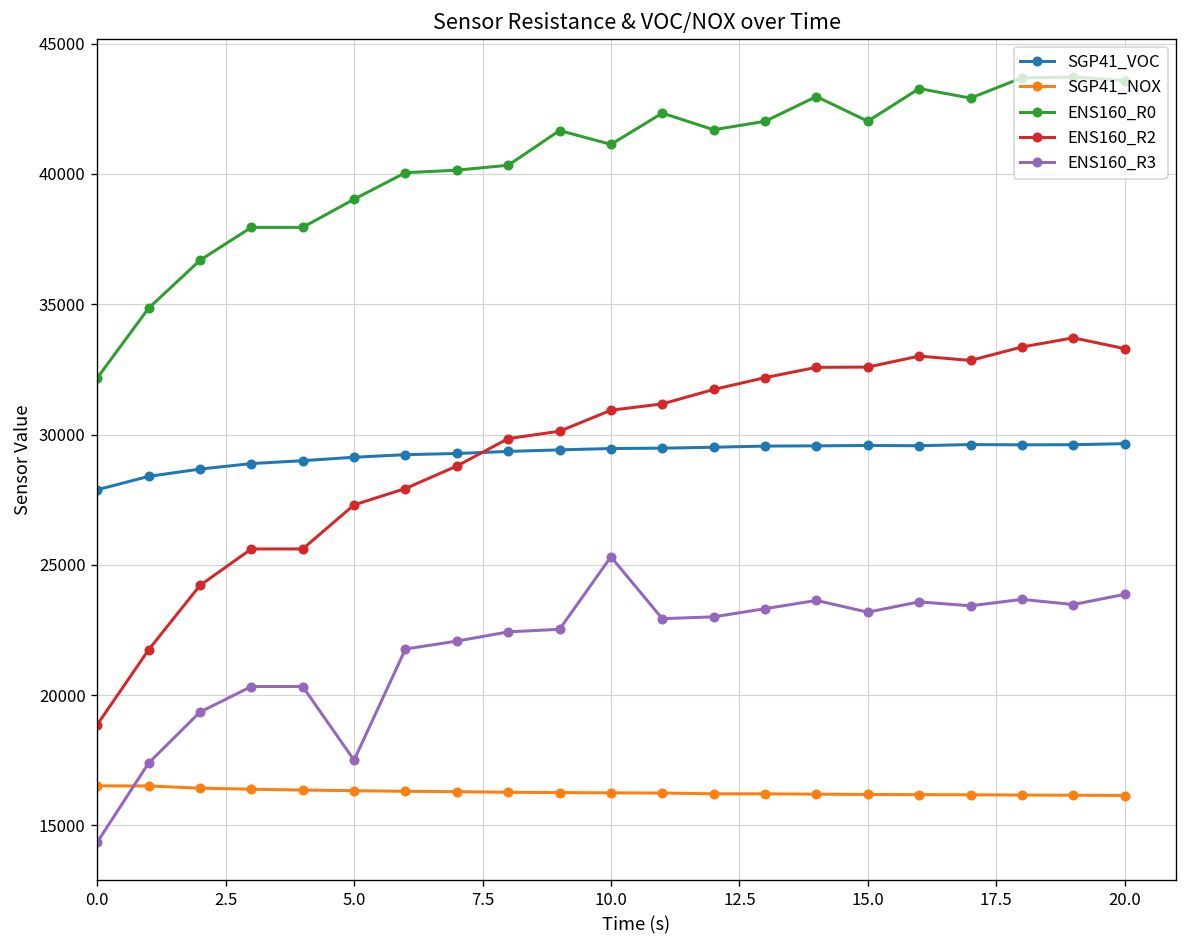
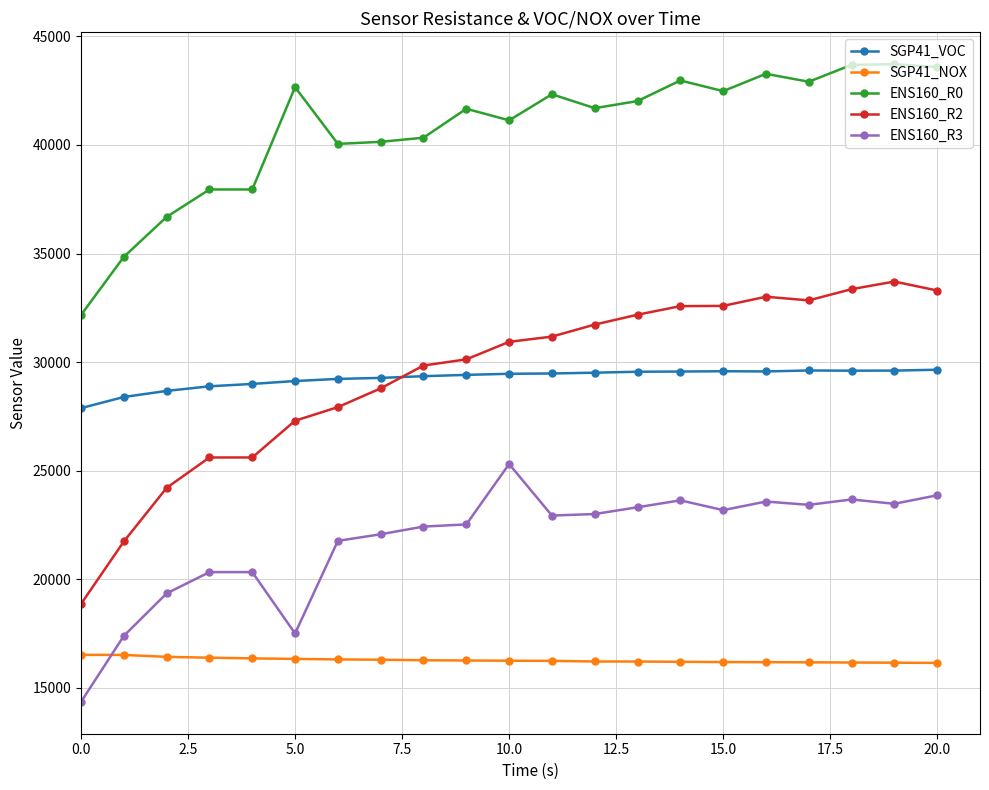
ENS160_R0, 5.0: 39000 -> 42700
ENS160_R0, 15.0: 42000 -> 42500
